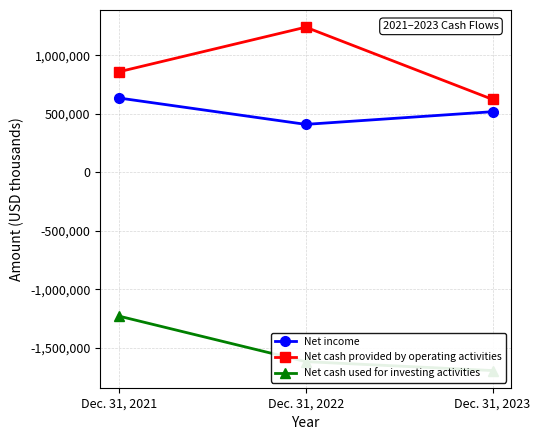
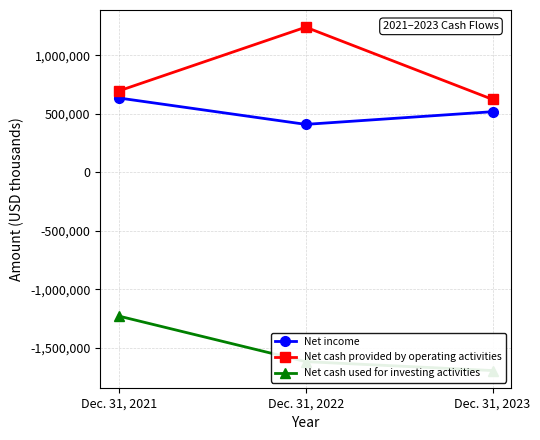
Net cash provided by operating activities, Dec. 31, 2021: 860,000 -> 700,000
